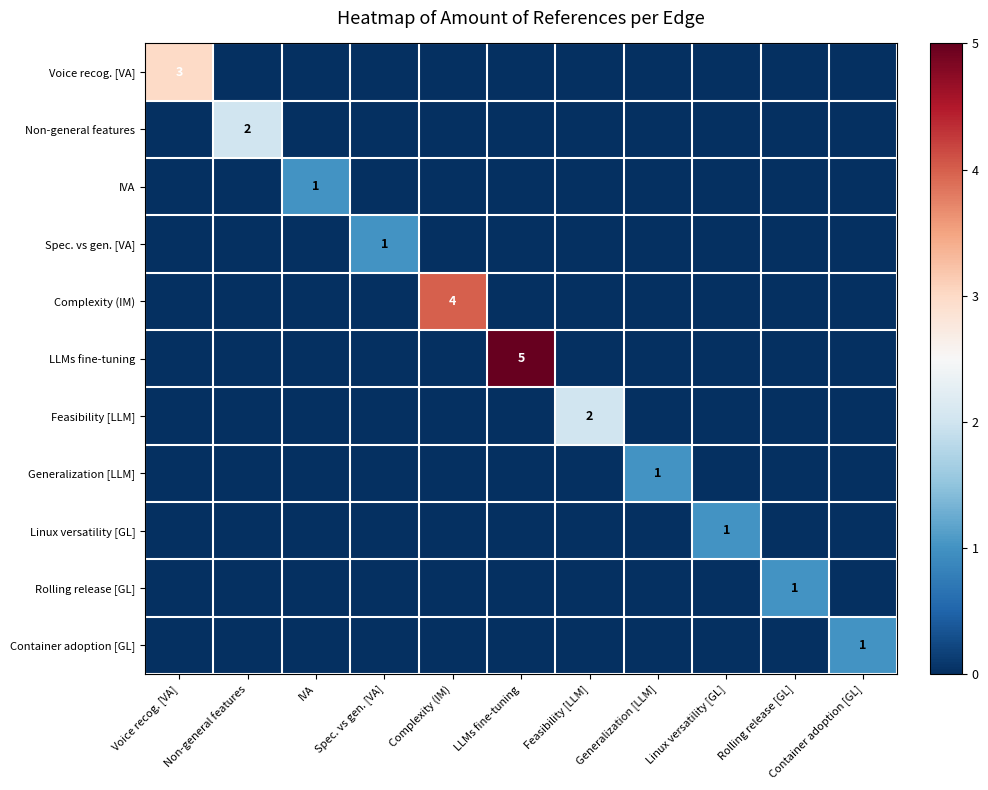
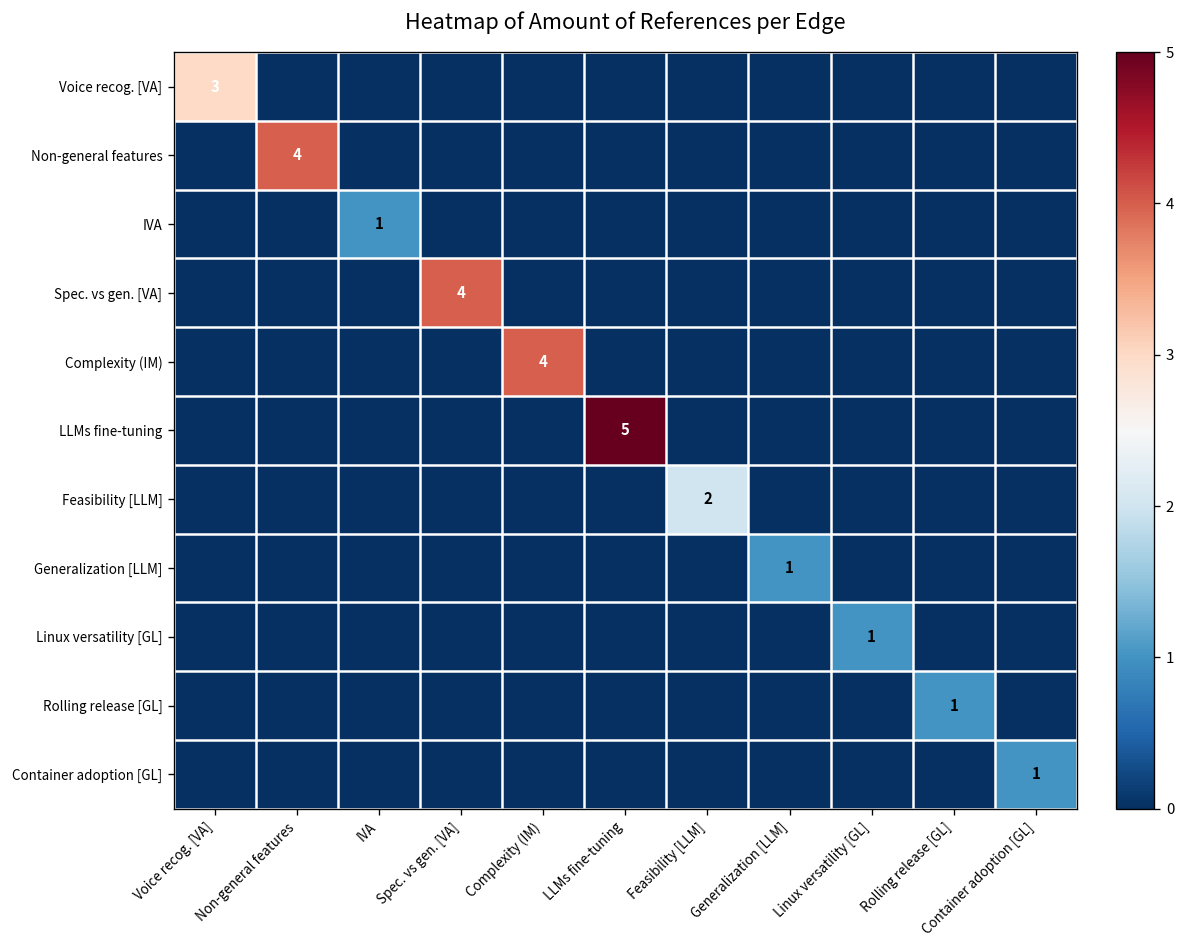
Non-general features, Non-general features: 2 -> 4
Spec. vs gen. [VA], Spec. vs gen. [VA]: 1 -> 4
